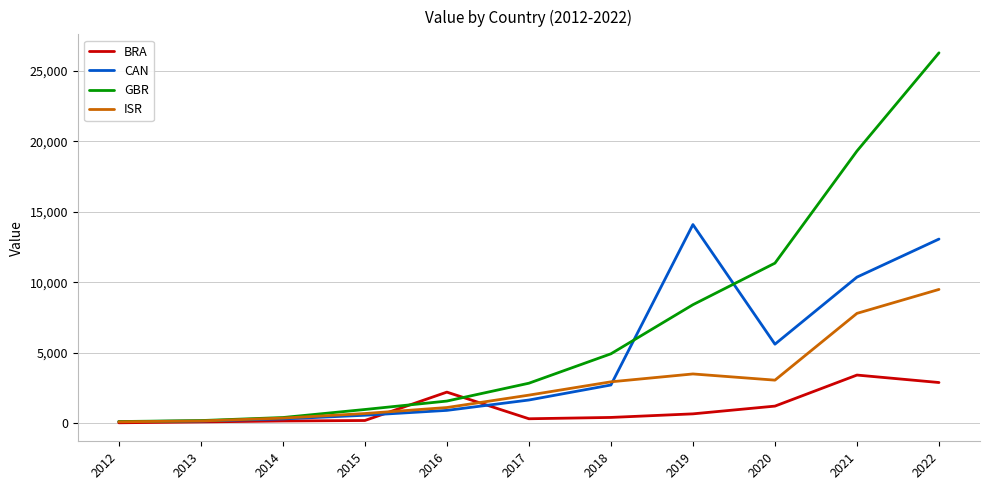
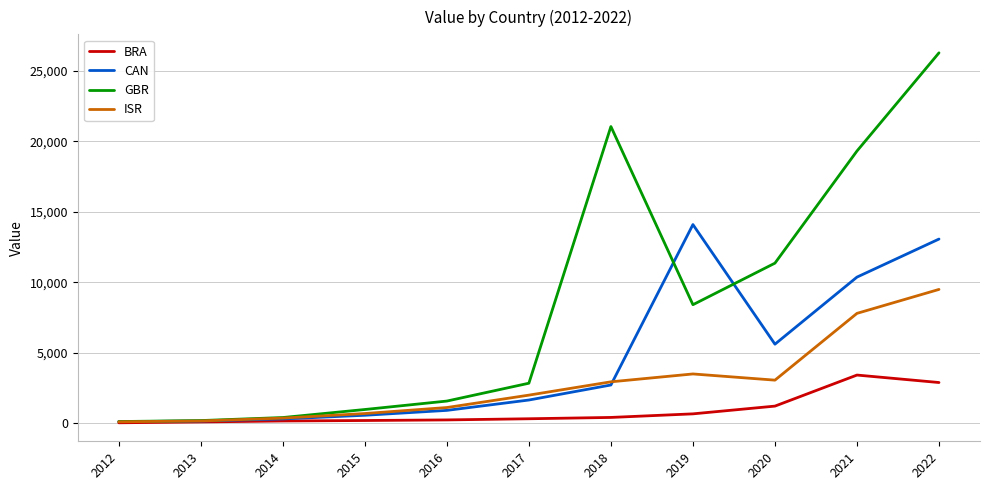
BRA, 2016: 2,200 -> 200
GBR, 2018: 4,900 -> 21,100
